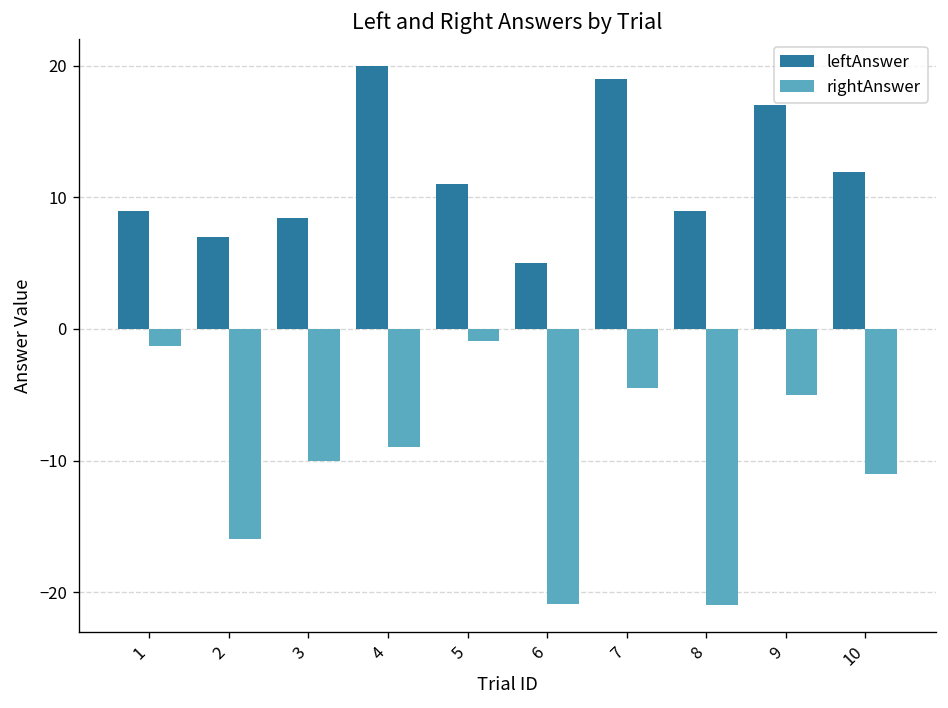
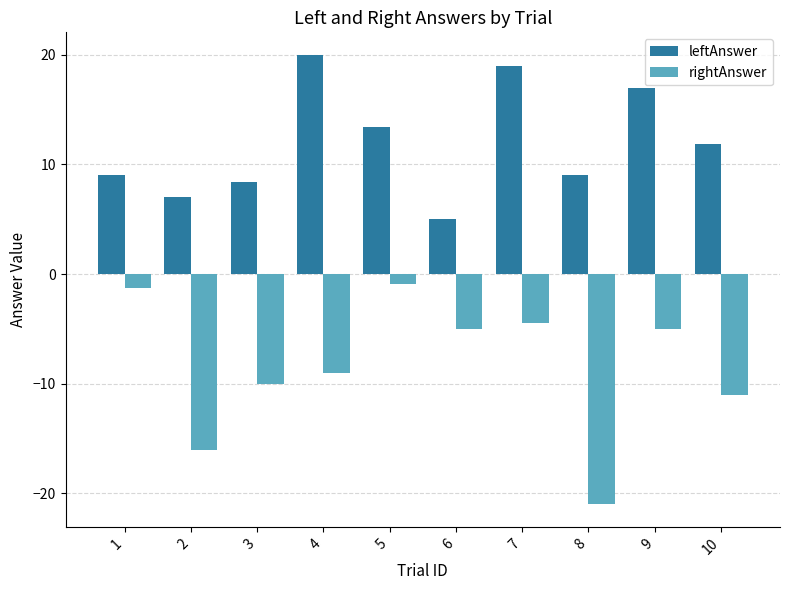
leftAnswer, 5: 11.0 -> 13.4
rightAnswer, 6: -20.9 -> -5.0
